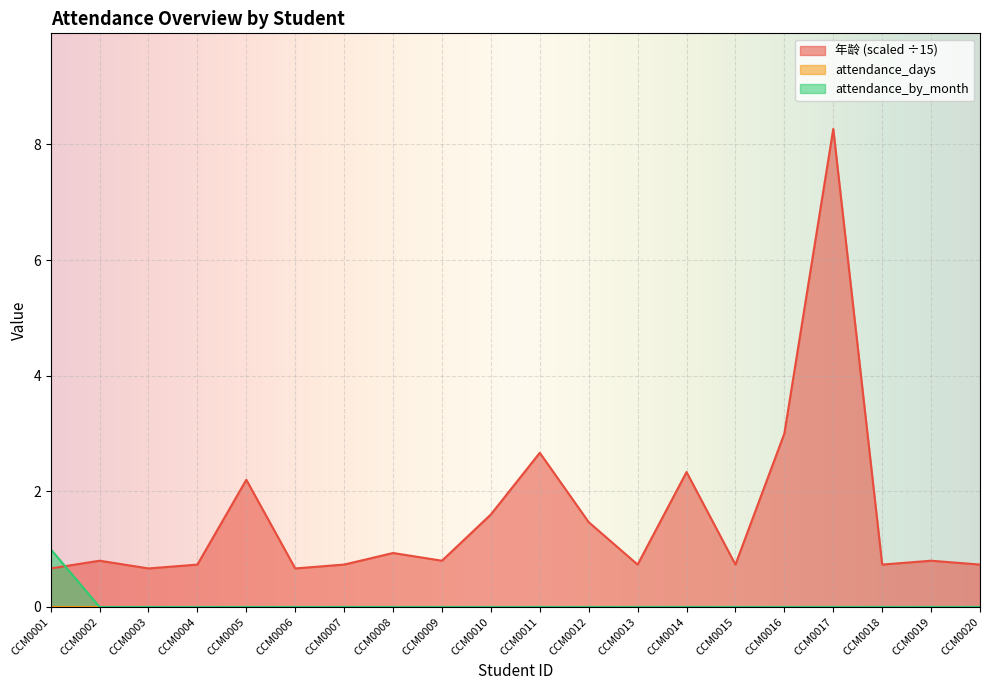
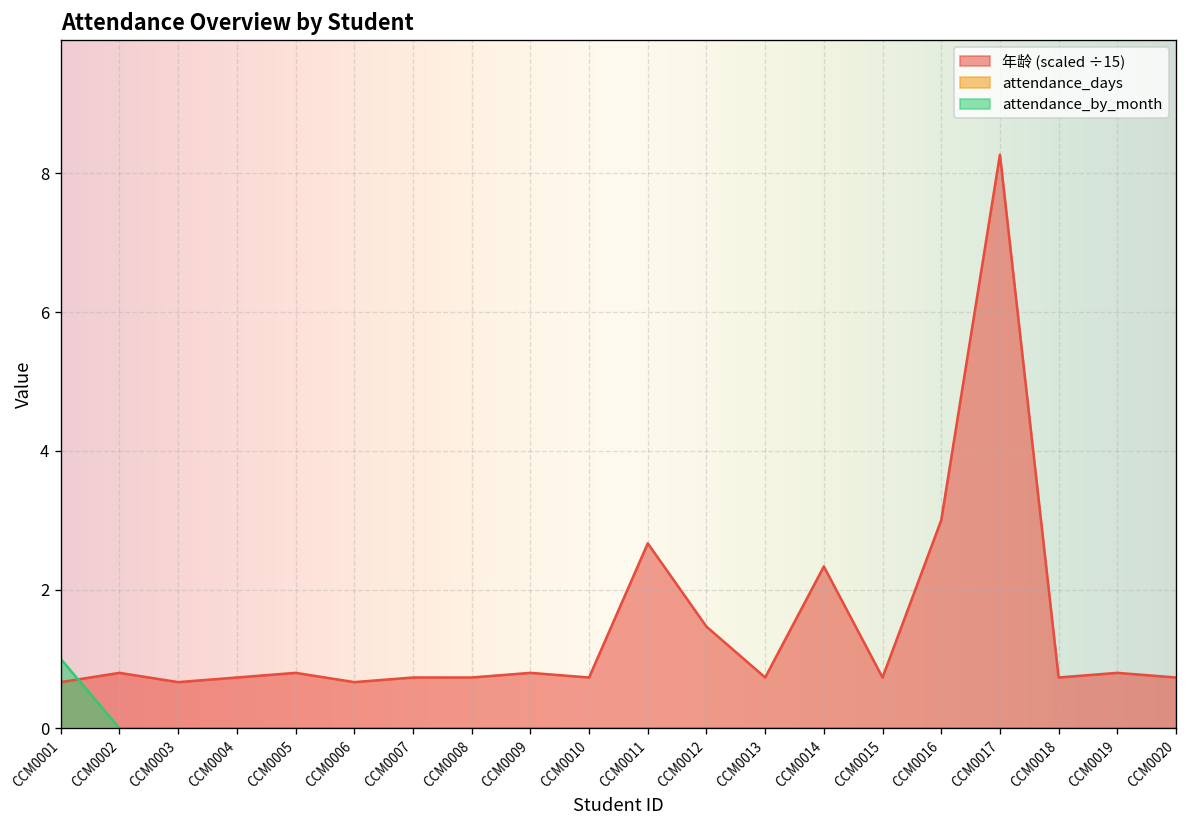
年龄 (scaled ÷15), CCM0005: 2.2 -> 0.8
年龄 (scaled ÷15), CCM0008: 0.9 -> 0.7
年龄 (scaled ÷15), CCM0010: 1.6 -> 0.7
